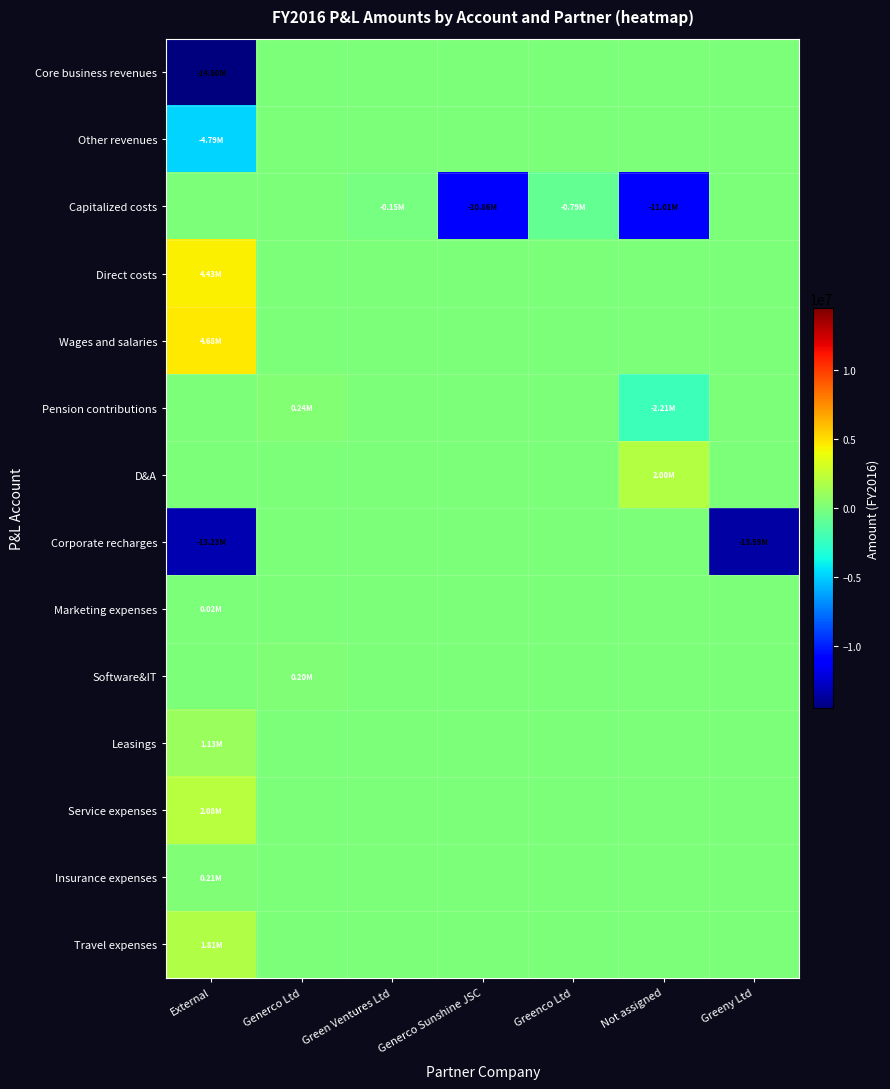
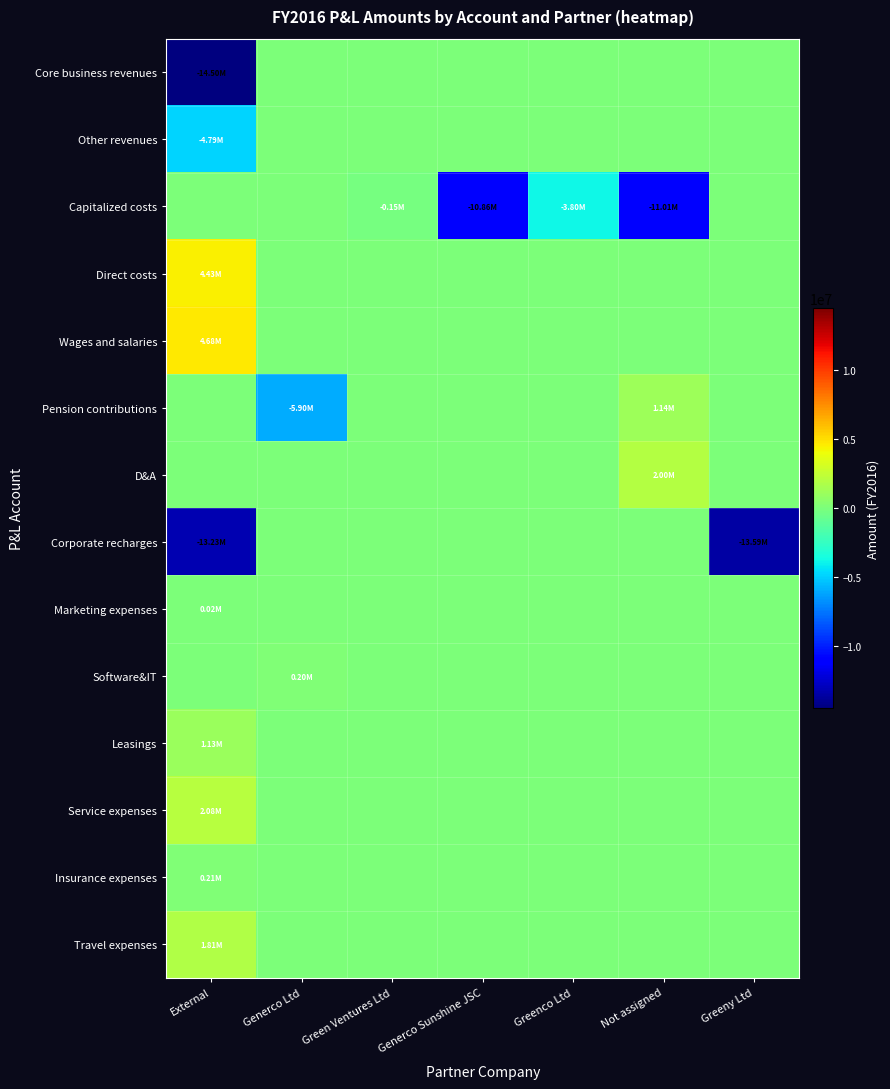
Capitalized costs, Greenco Ltd: -0.79M -> -3.80M
Pension contributions, Generco Ltd: 0.24M -> -5.90M
Pension contributions, Not assigned: -2.21M -> 1.14M
